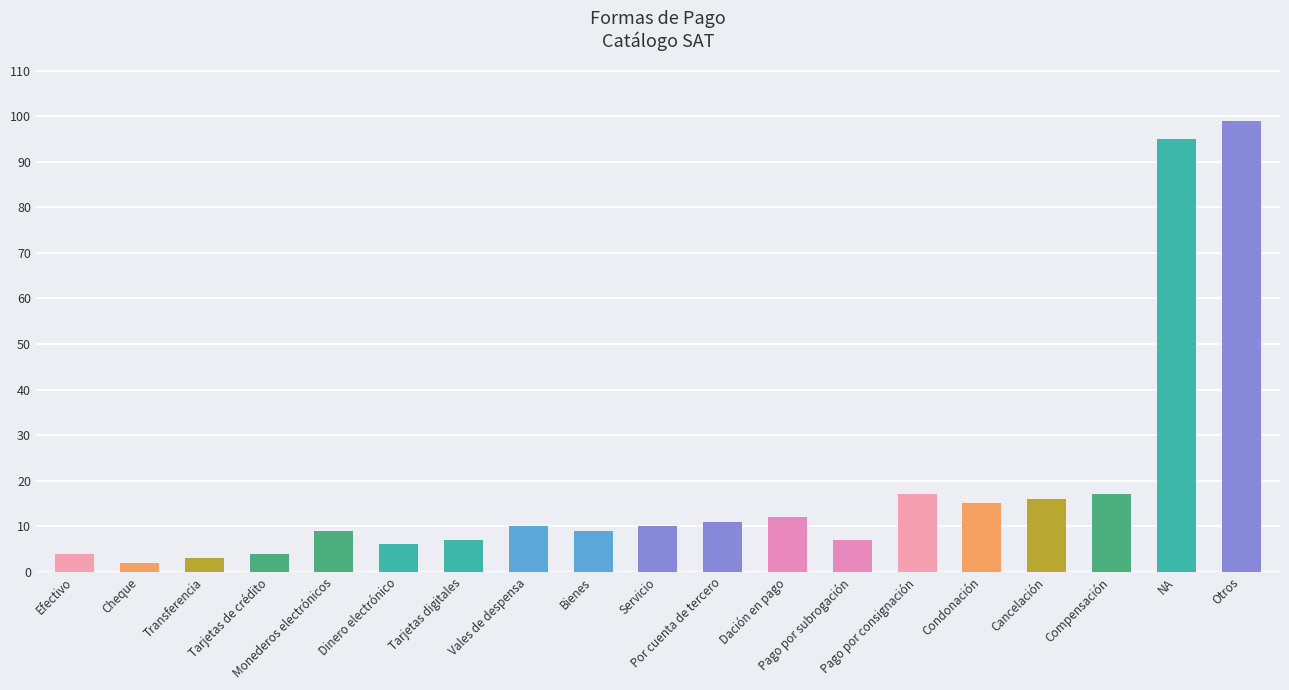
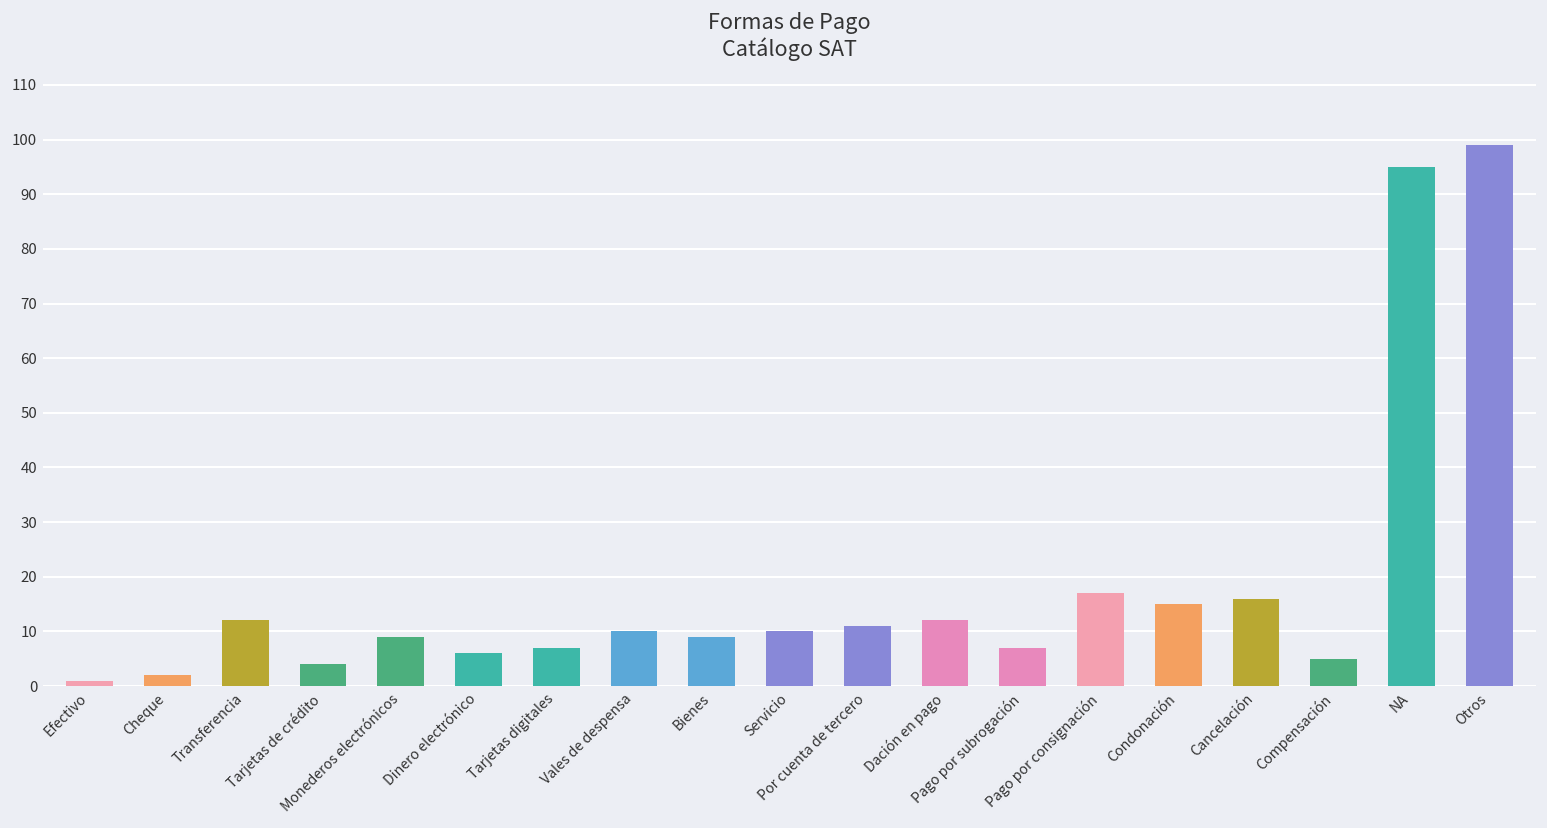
Efectivo: 4 -> 1
Transferencia: 3 -> 12
Compensación: 17 -> 5
